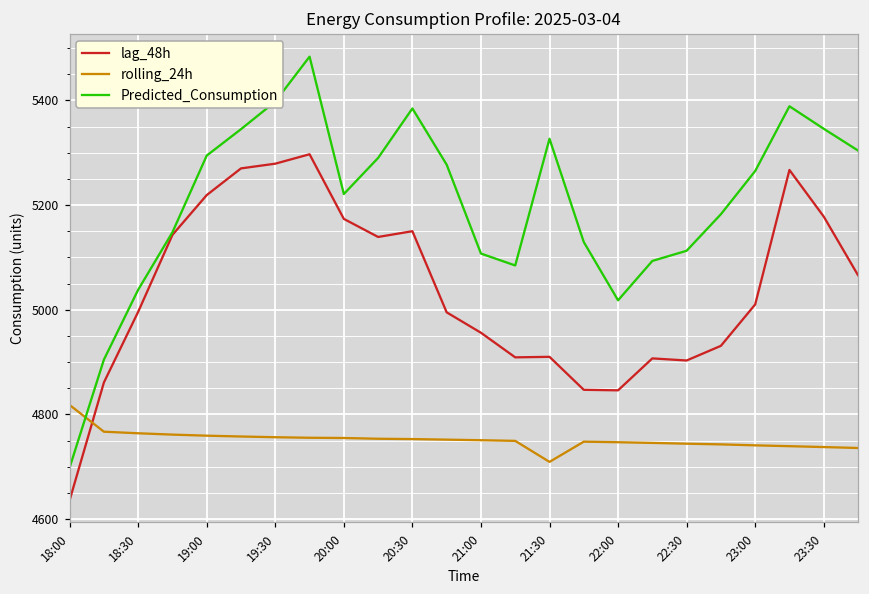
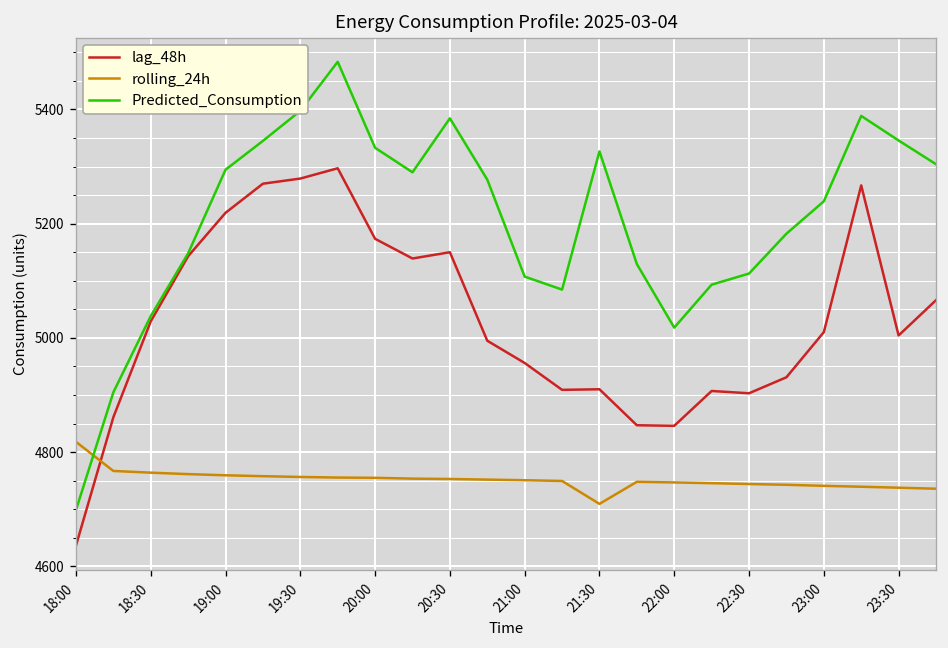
lag_48h, 18:30: 5000 -> 5030
Predicted_Consumption, 20:00: 5220 -> 5330
Predicted_Consumption, 23:00: 5260 -> 5240
lag_48h, 23:30: 5180 -> 5000
